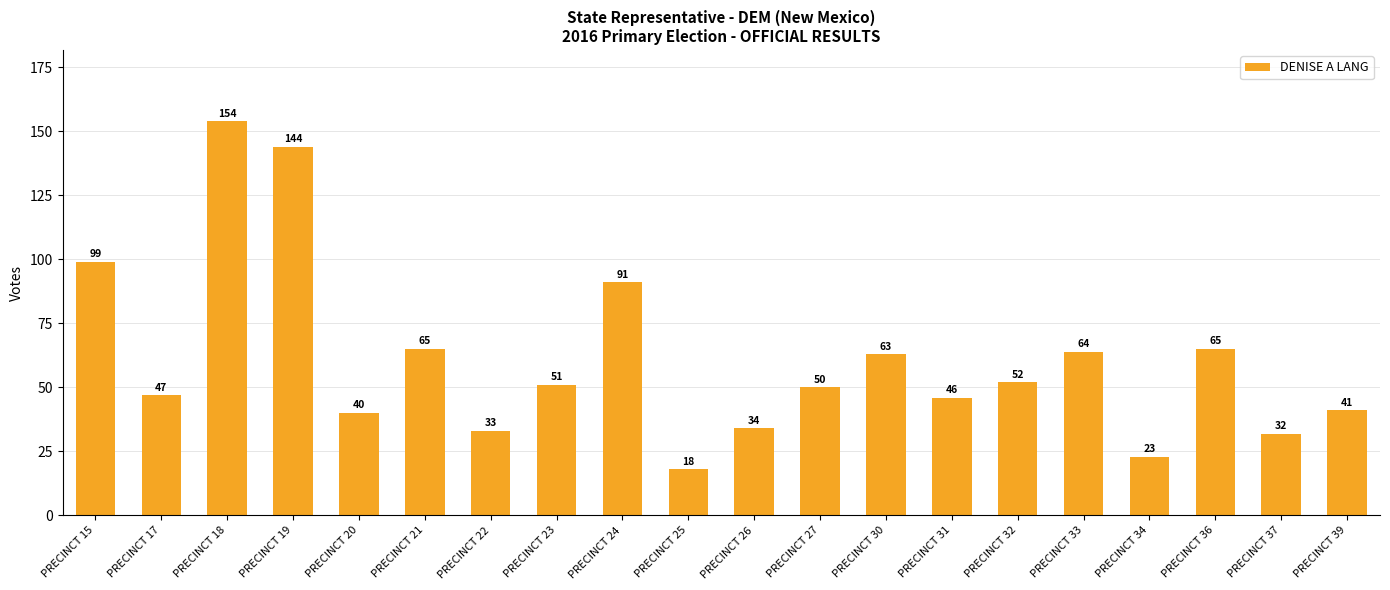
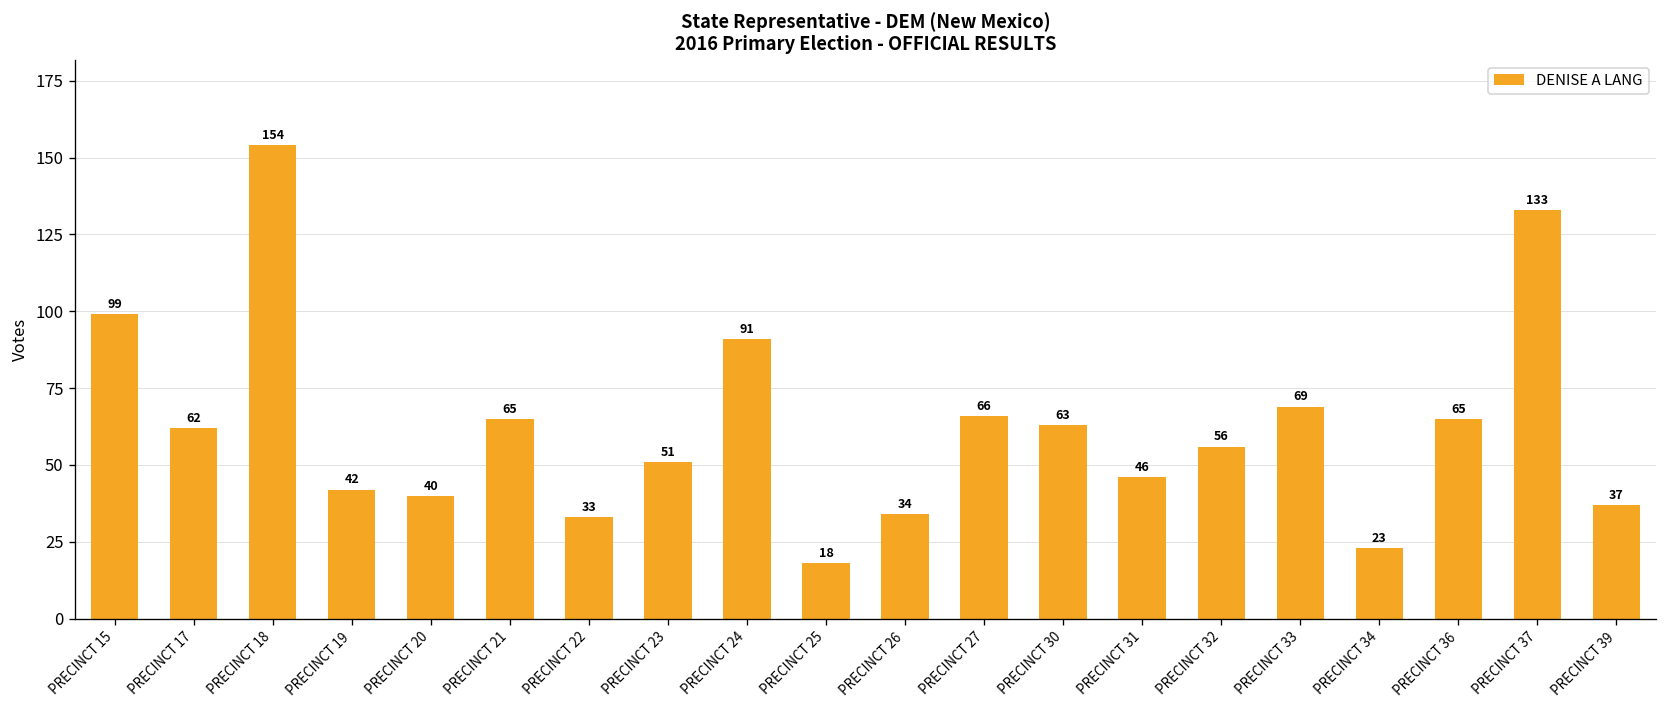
PRECINCT 17: 47 -> 62
PRECINCT 19: 144 -> 42
PRECINCT 27: 50 -> 66
PRECINCT 32: 52 -> 56
PRECINCT 33: 64 -> 69
PRECINCT 37: 32 -> 133
PRECINCT 39: 41 -> 37
